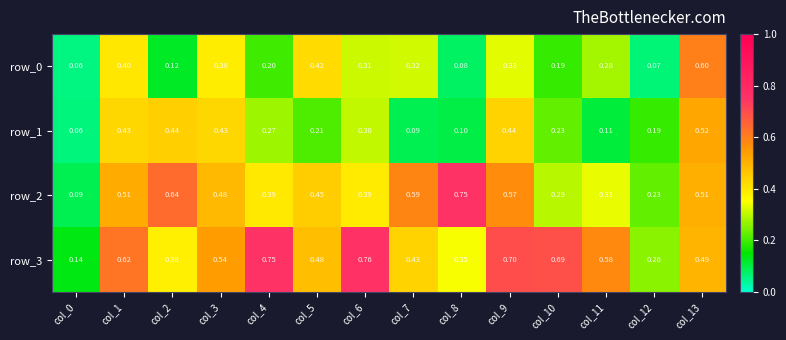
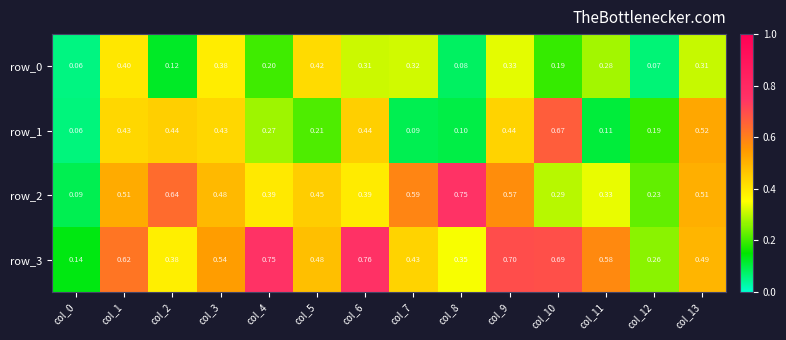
row_0, col_13: 0.60 -> 0.31
row_1, col_6: 0.30 -> 0.44
row_1, col_10: 0.23 -> 0.67
